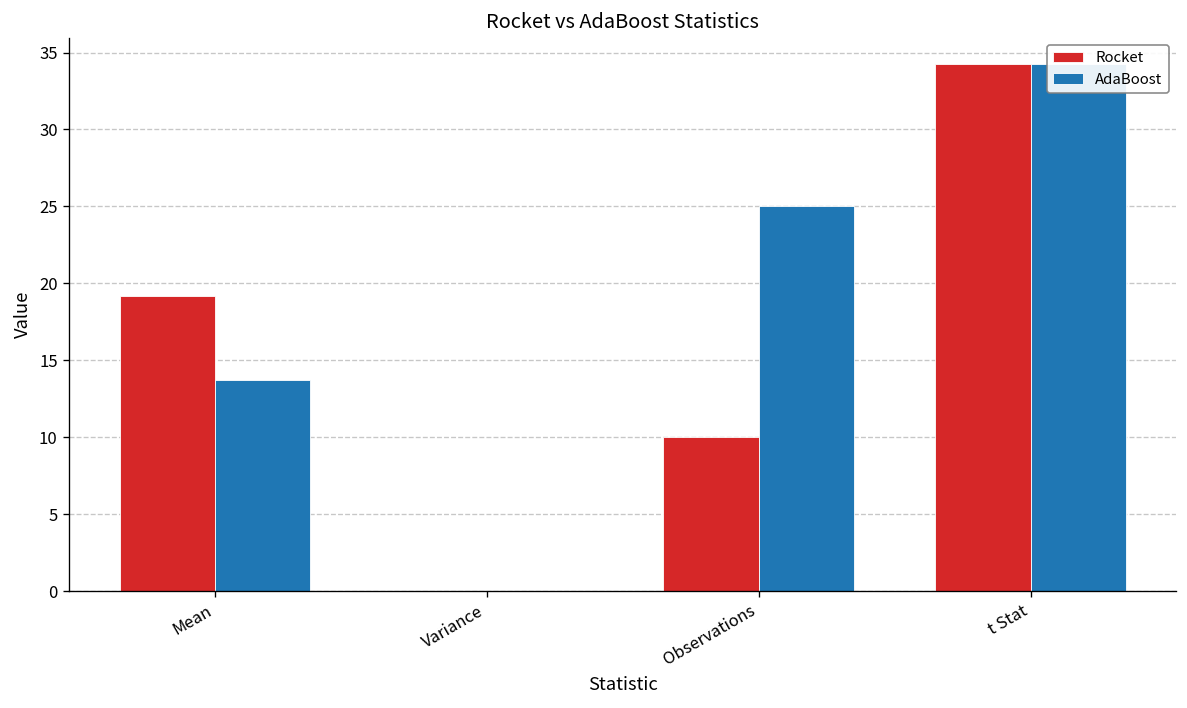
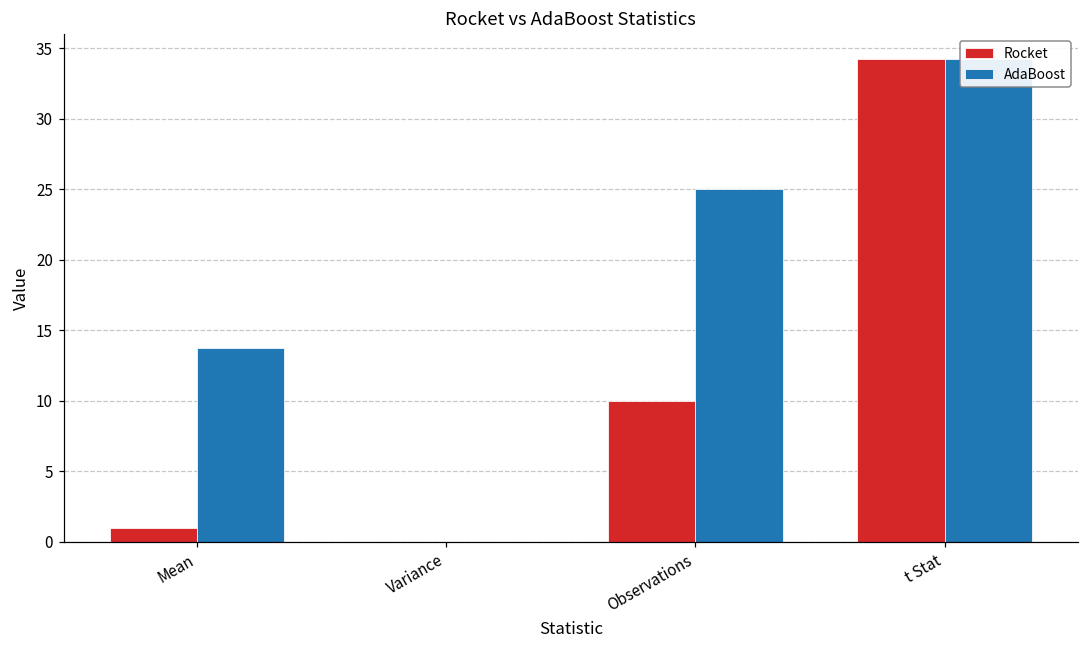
Rocket, Mean: 19.2 -> 1.0
